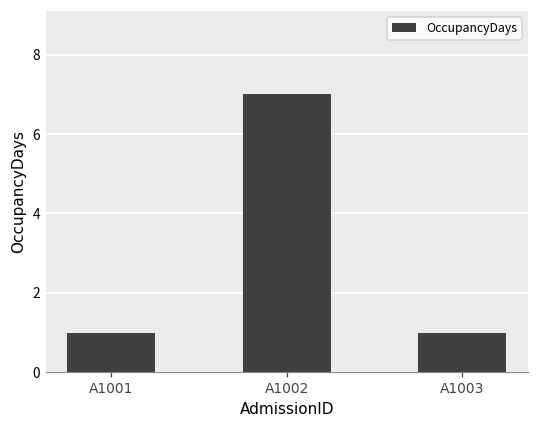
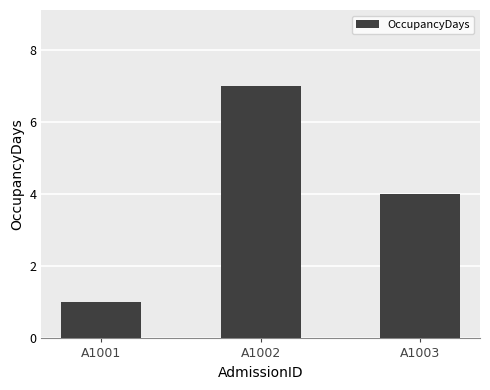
A1003: 1 -> 4
